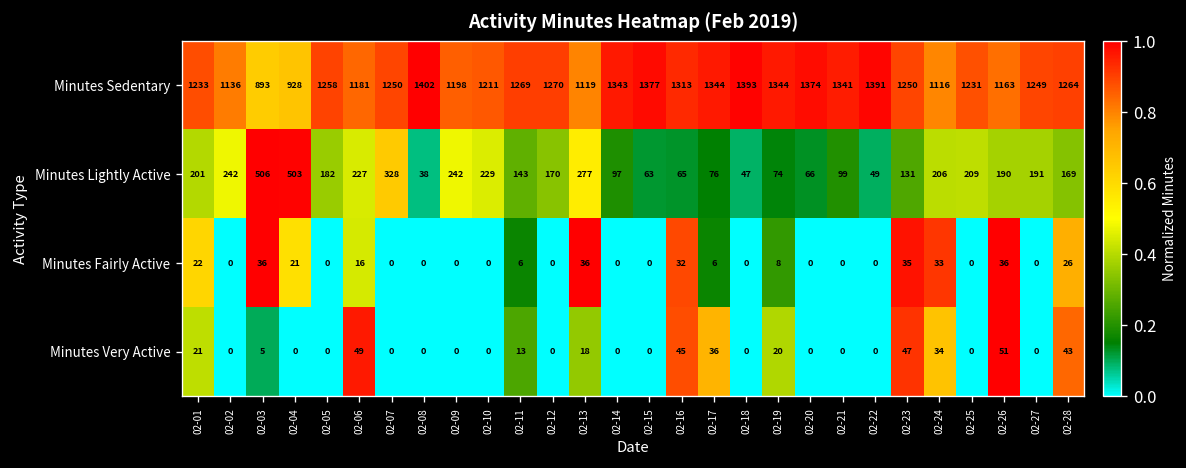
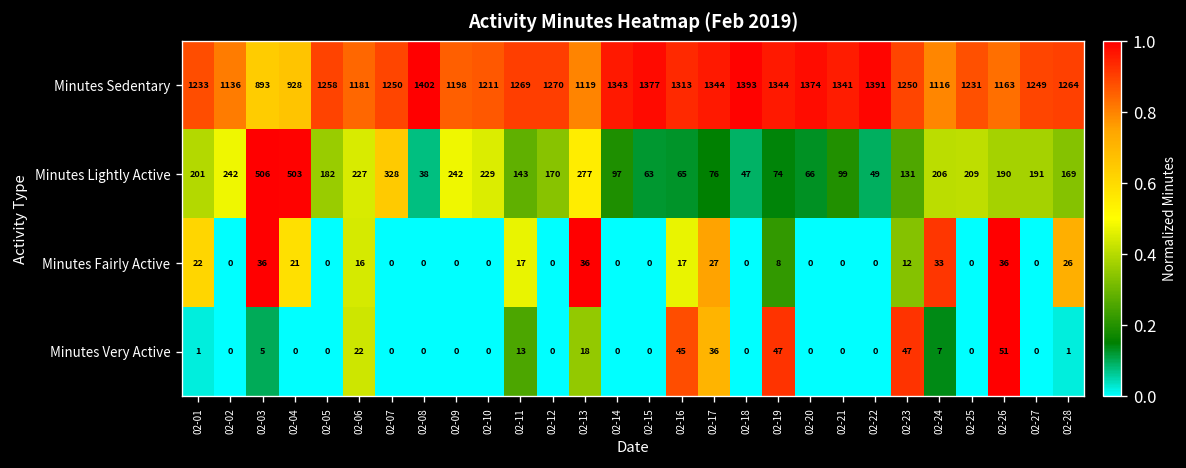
Minutes Fairly Active, 02-11: 6 -> 17
Minutes Fairly Active, 02-16: 32 -> 17
Minutes Fairly Active, 02-17: 6 -> 27
Minutes Fairly Active, 02-23: 35 -> 12
Minutes Very Active, 02-01: 21 -> 1
Minutes Very Active, 02-06: 49 -> 22
Minutes Very Active, 02-19: 20 -> 47
Minutes Very Active, 02-24: 34 -> 7
Minutes Very Active, 02-28: 43 -> 1
